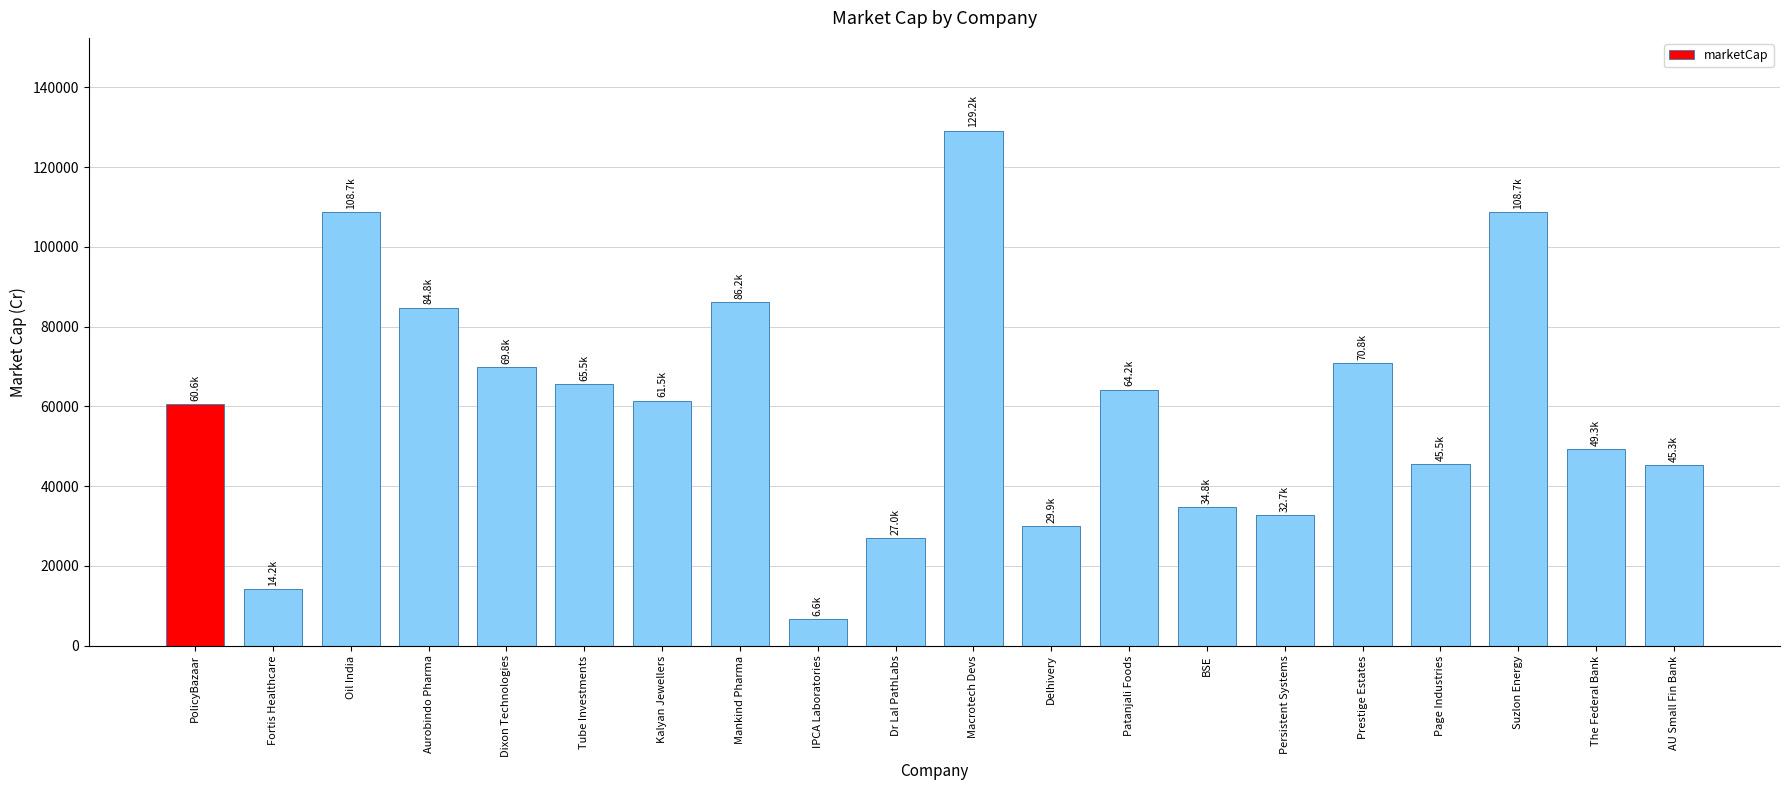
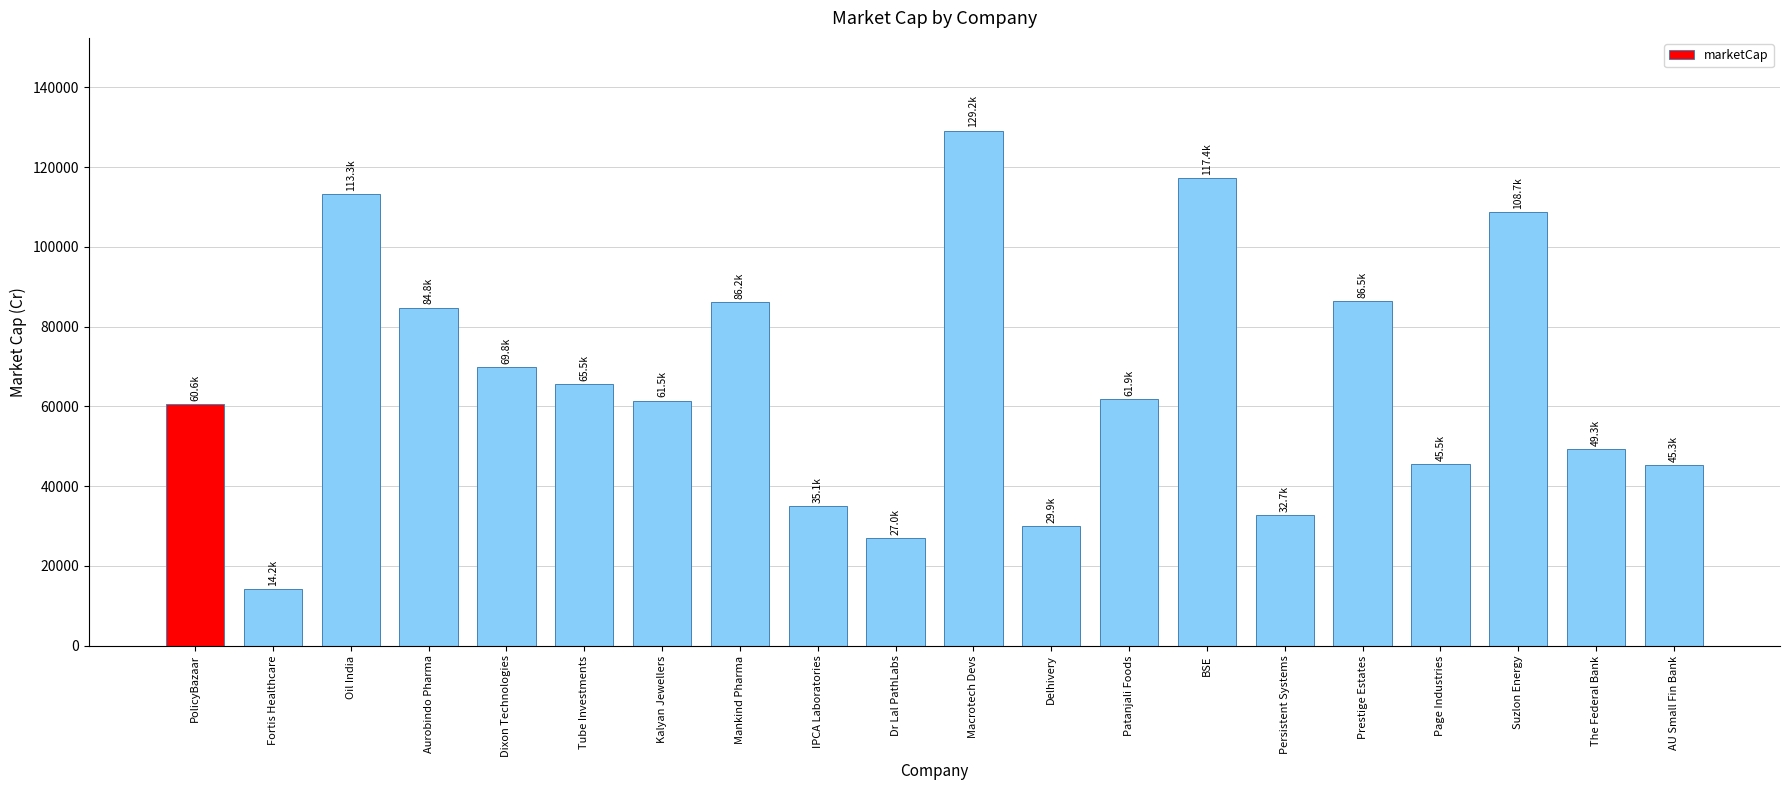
Oil India: 108.7k -> 113.3k
IPCA Laboratories: 6.6k -> 35.1k
Patanjali Foods: 64.2k -> 61.9k
BSE: 34.8k -> 117.4k
Prestige Estates: 70.8k -> 86.5k
